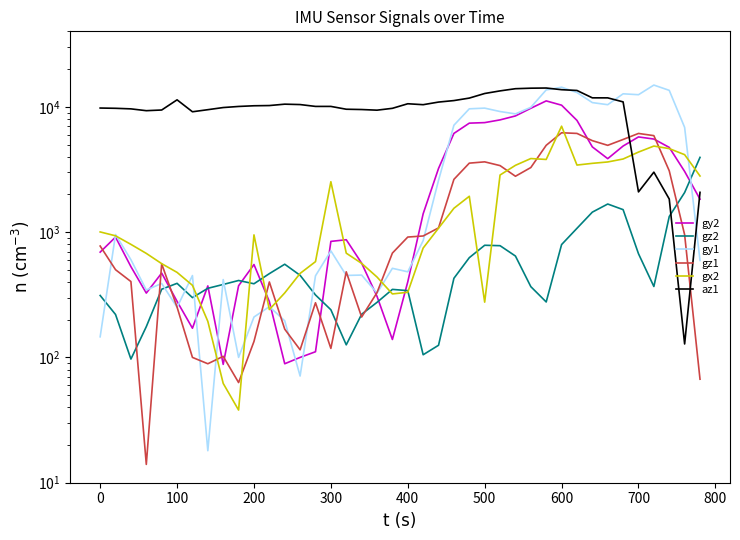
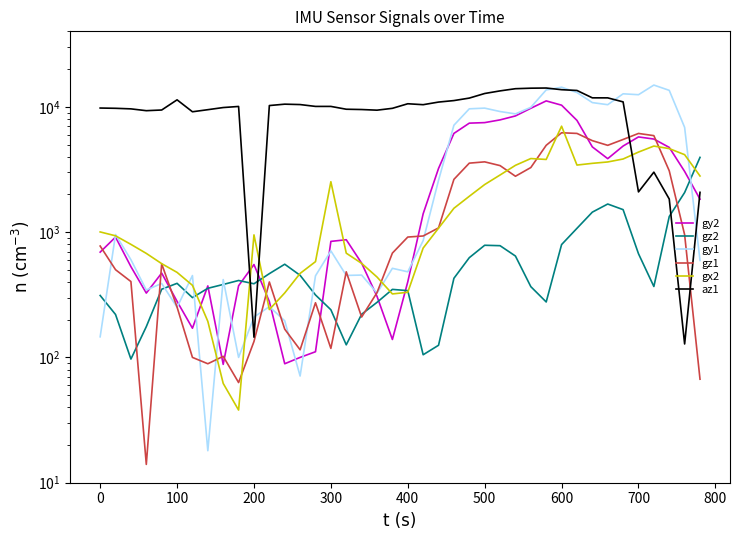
az1, 200: 10000 -> 150
gx2, 500: 280 -> 2400
